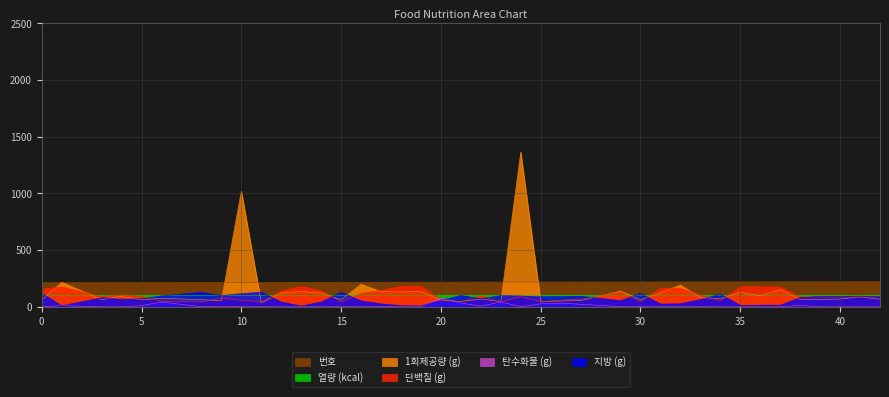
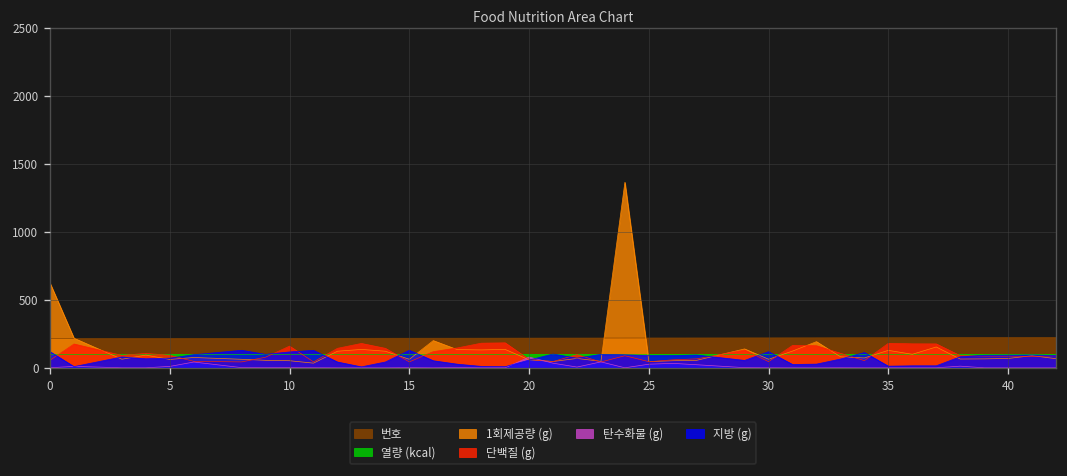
1회제공량 (g), 0: 60 -> 620
단백질 (g), 0: 160 -> 60
1회제공량 (g), 10: 1020 -> 50
단백질 (g), 10: 60 -> 160
